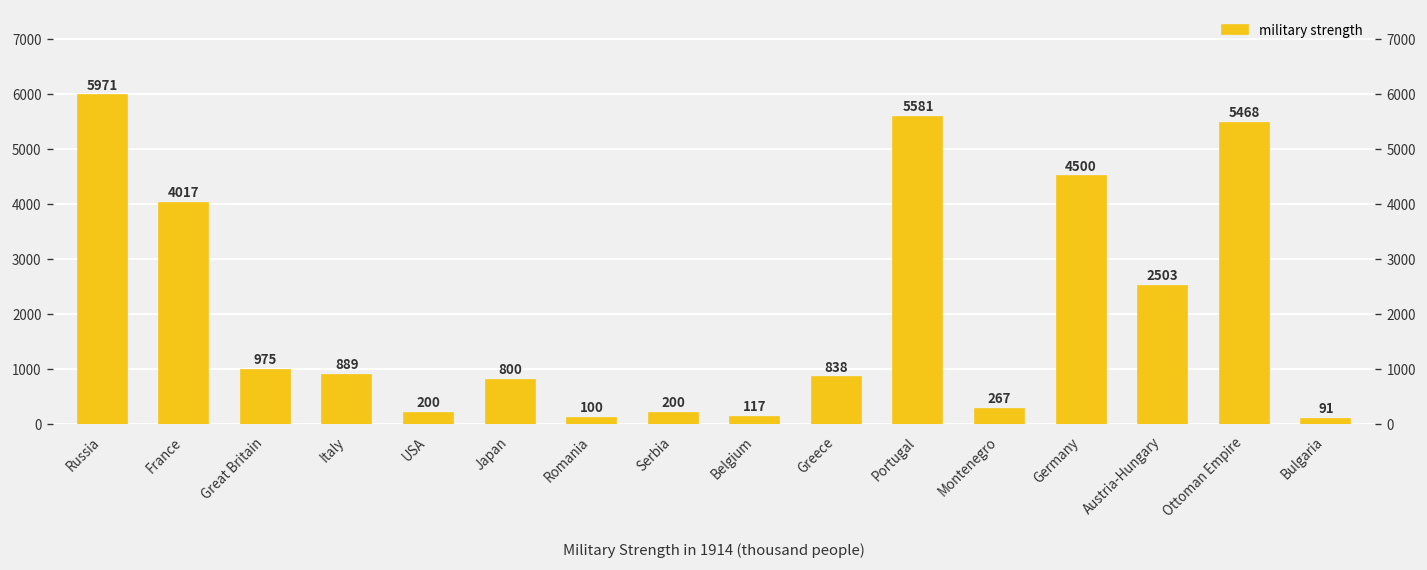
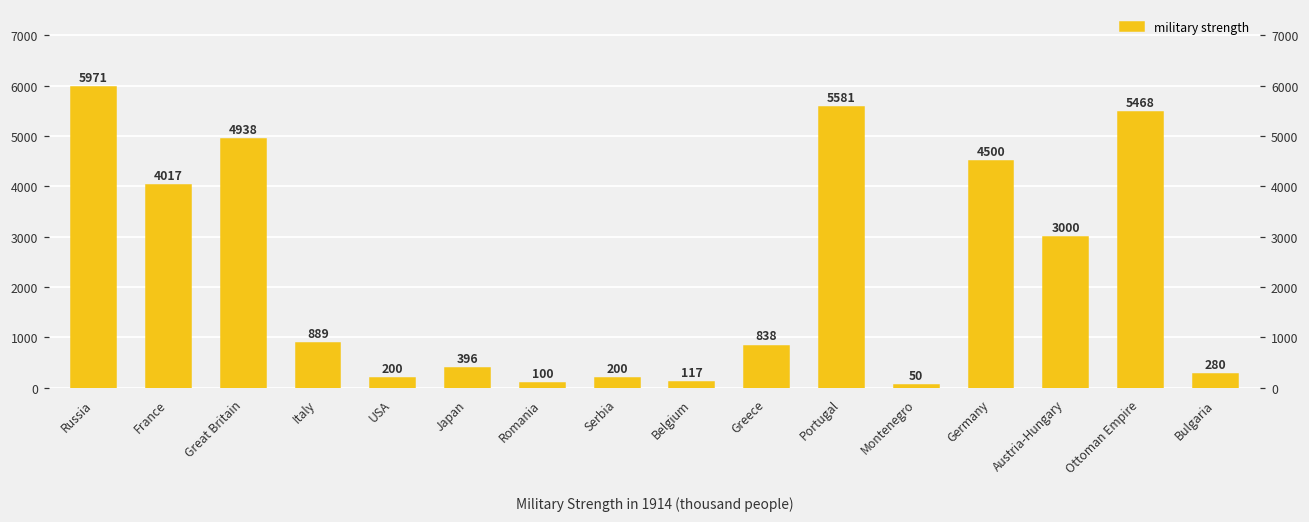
Great Britain: 975 -> 4938
Japan: 800 -> 396
Montenegro: 267 -> 50
Austria-Hungary: 2503 -> 3000
Bulgaria: 91 -> 280
